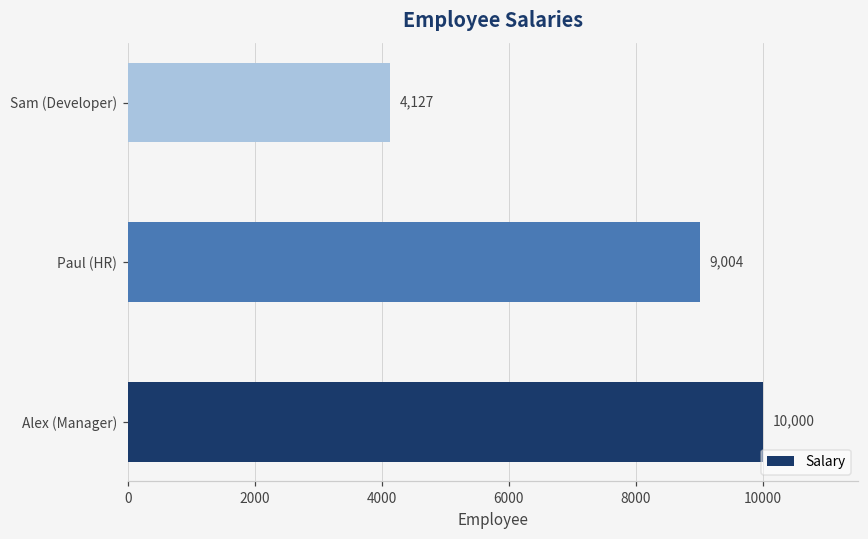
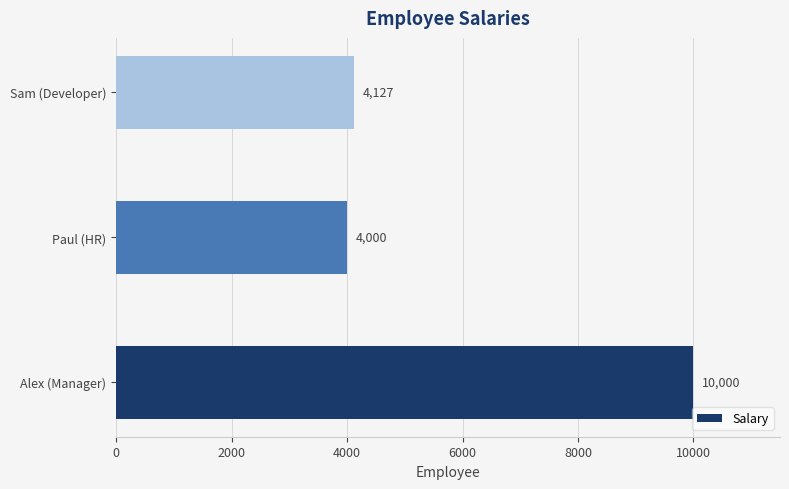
Paul (HR): 9,004 -> 4,000
